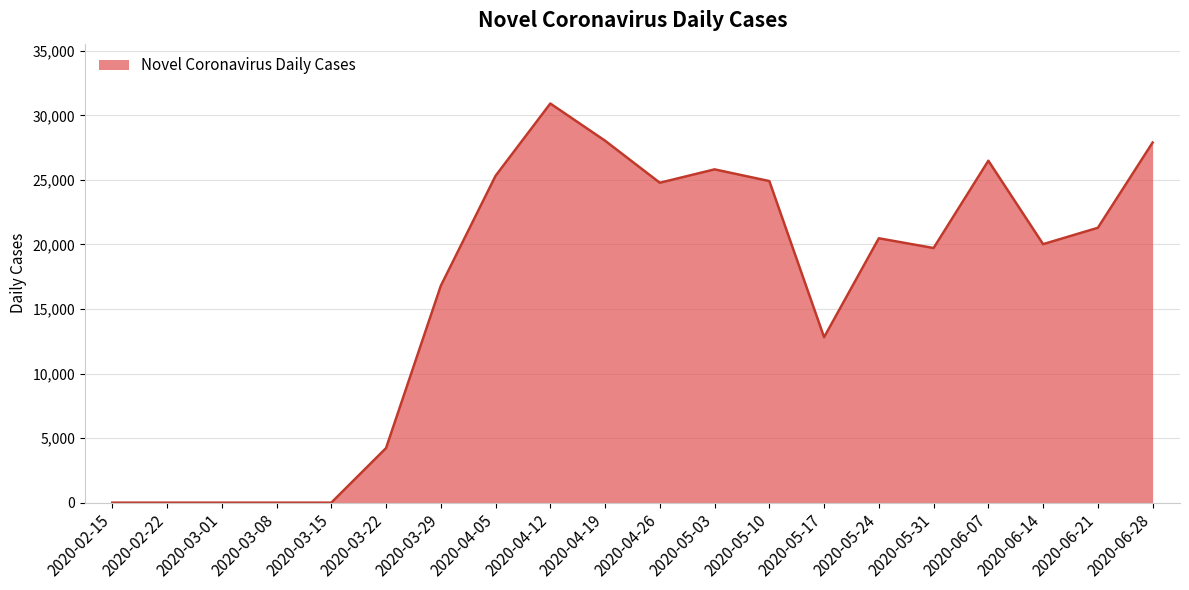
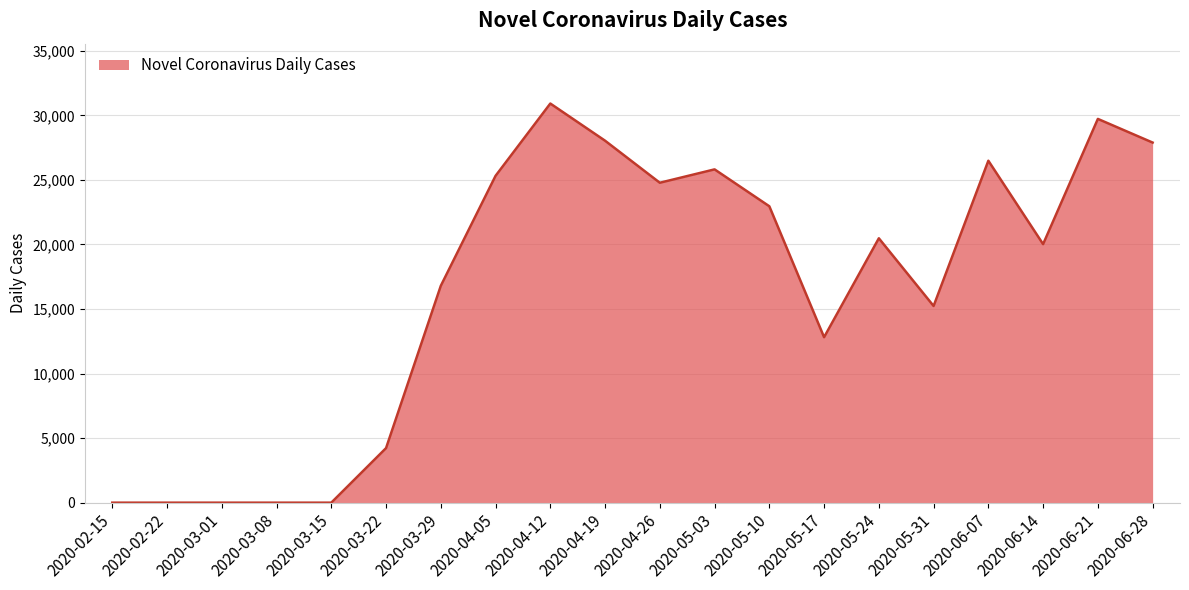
2020-05-10: 24,900 -> 23,000
2020-05-31: 19,700 -> 15,200
2020-06-21: 21,300 -> 29,700
